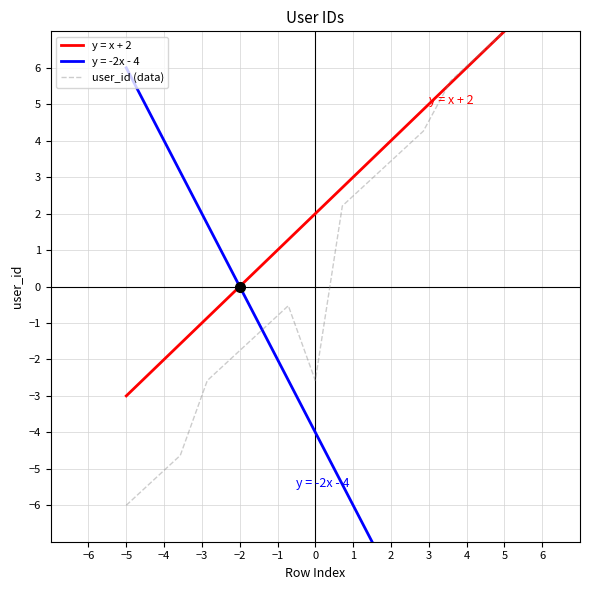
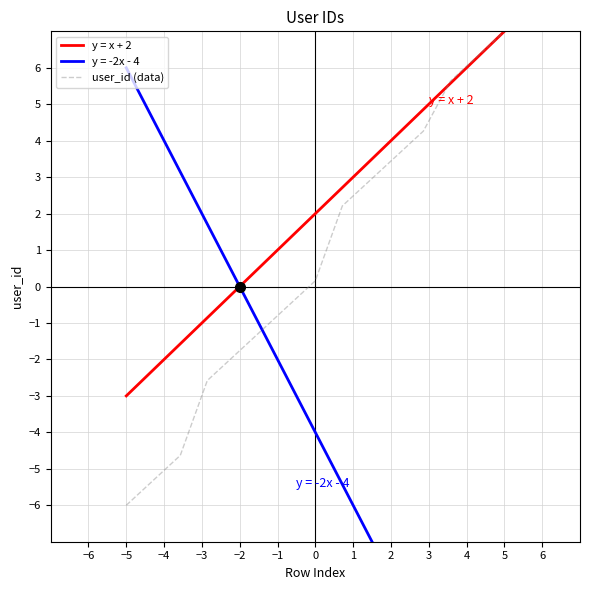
user_id (data), 0: -2.6 -> 0.2
